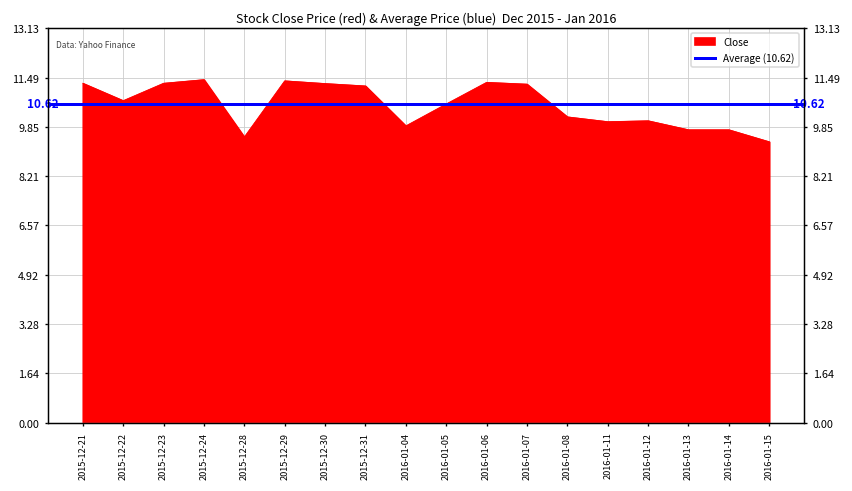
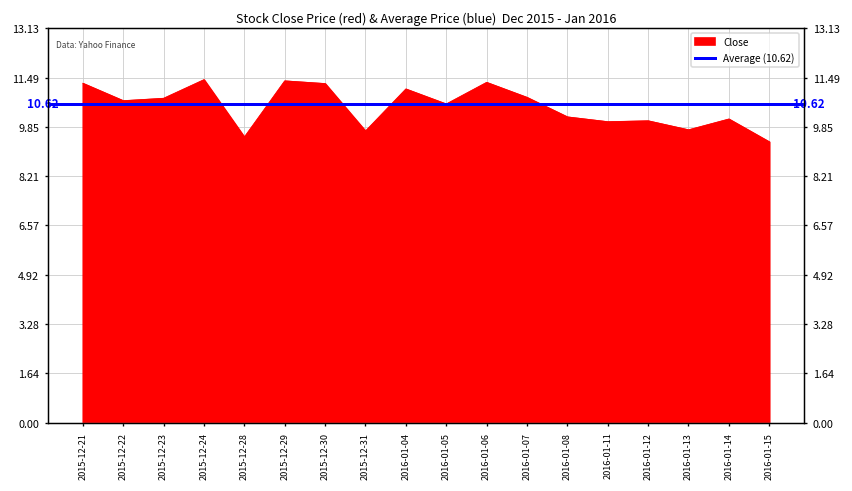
2015-12-23: 11.3 -> 10.8
2015-12-31: 11.2 -> 9.7
2016-01-04: 9.9 -> 11.1
2016-01-07: 11.3 -> 10.8
2016-01-14: 9.8 -> 10.1
